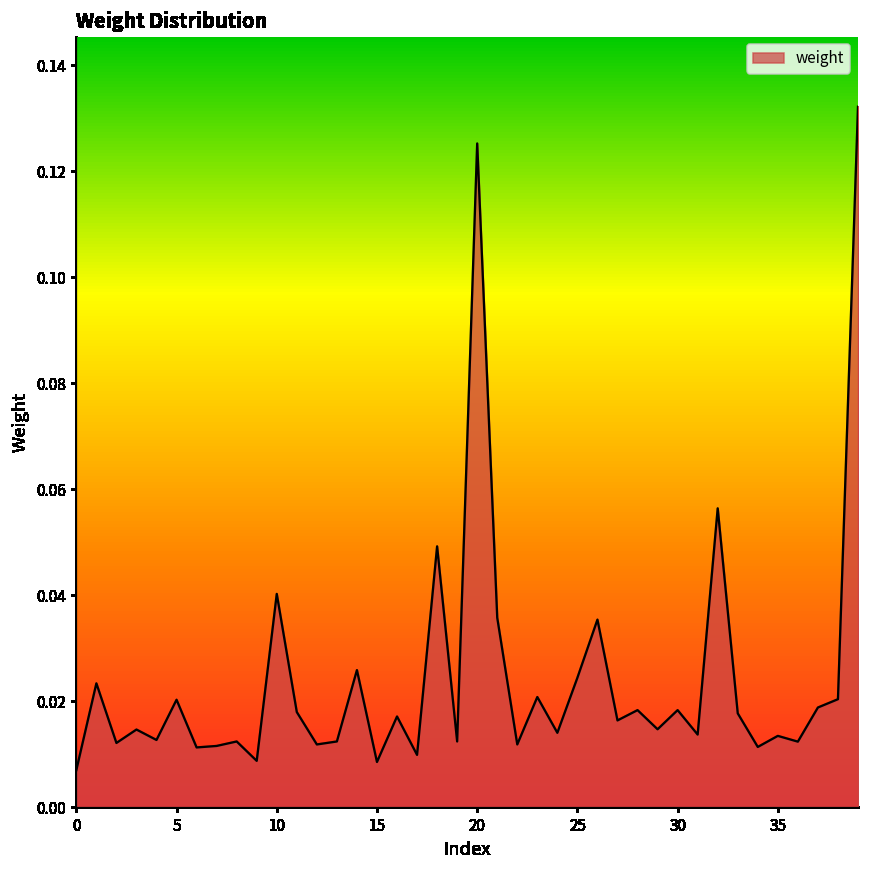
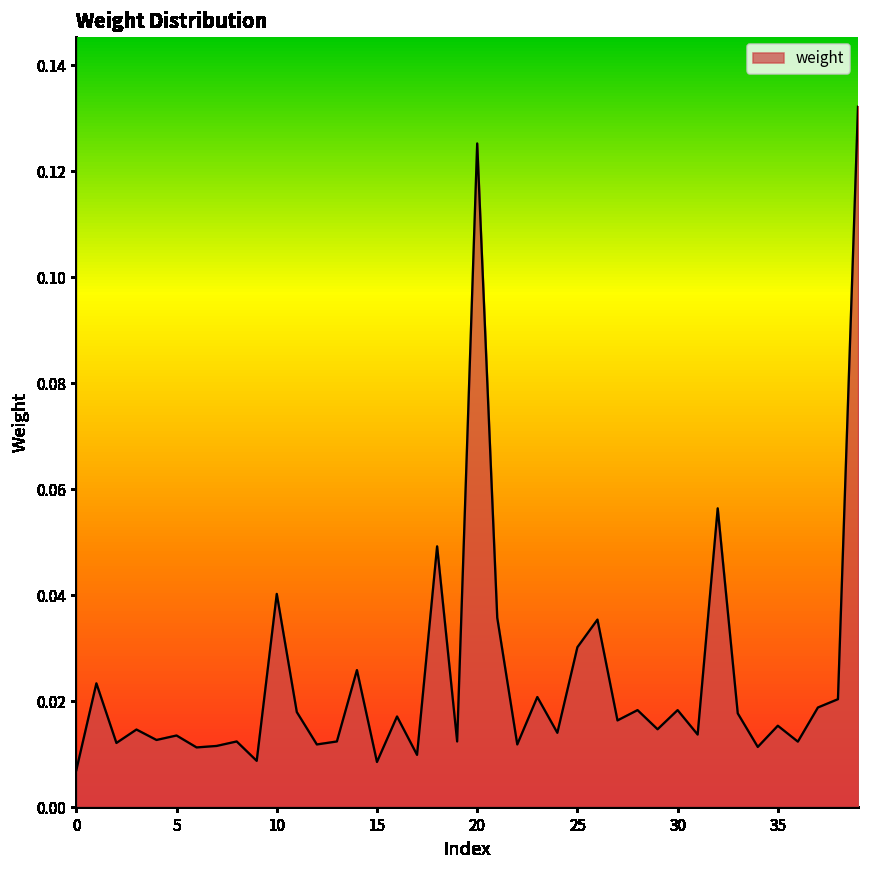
5: 0.020 -> 0.014
25: 0.024 -> 0.030
35: 0.013 -> 0.015
